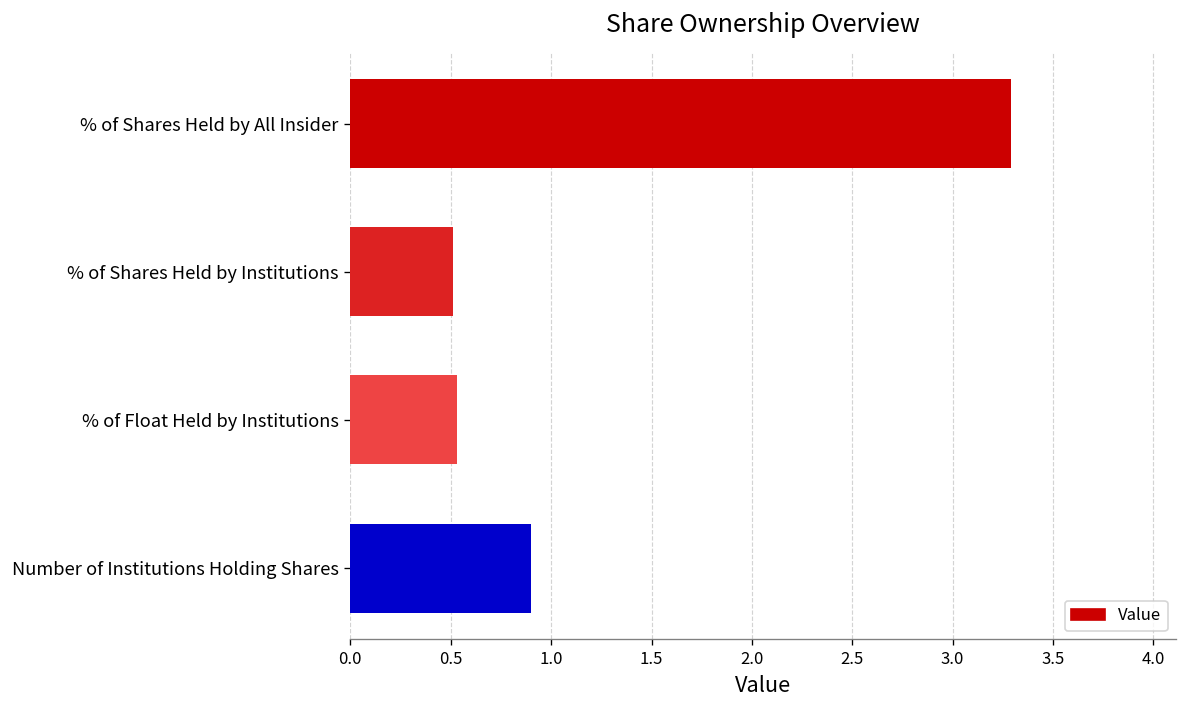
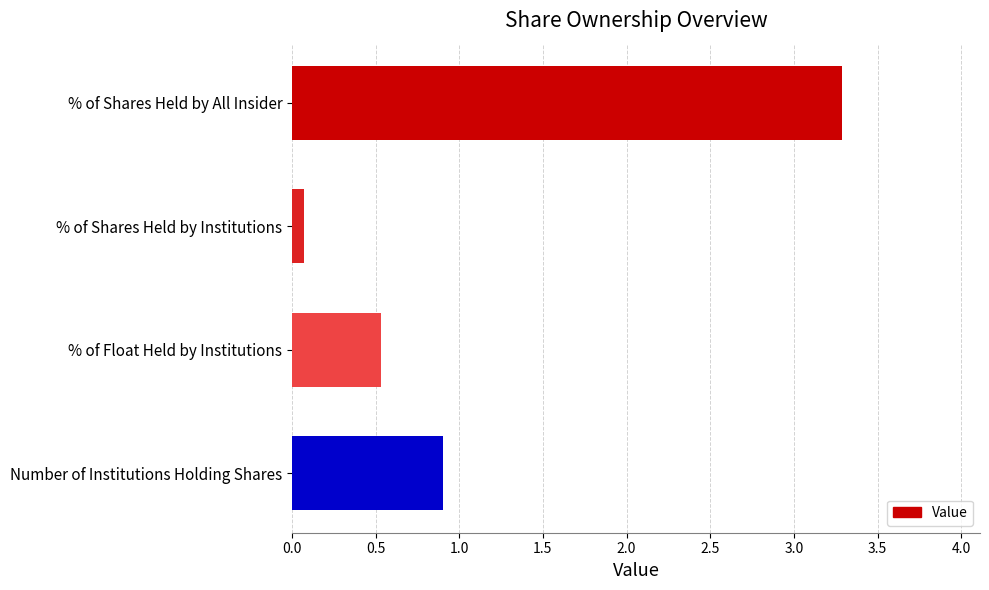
% of Shares Held by Institutions: 0.51 -> 0.07
